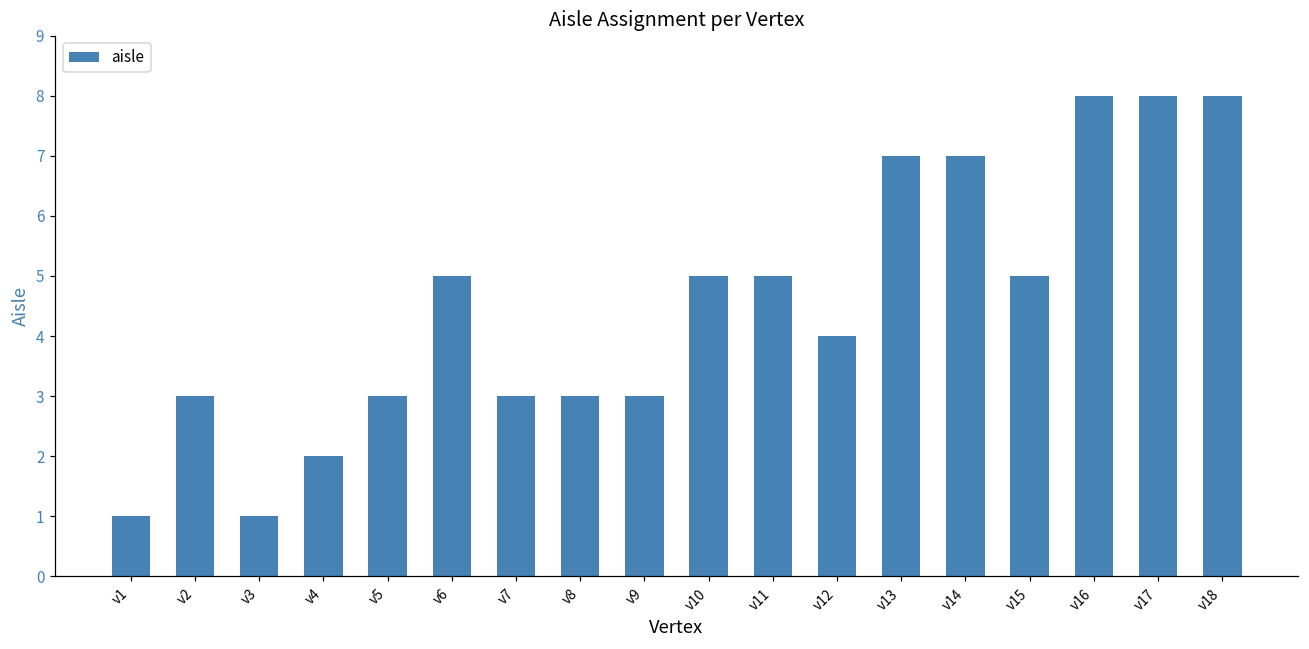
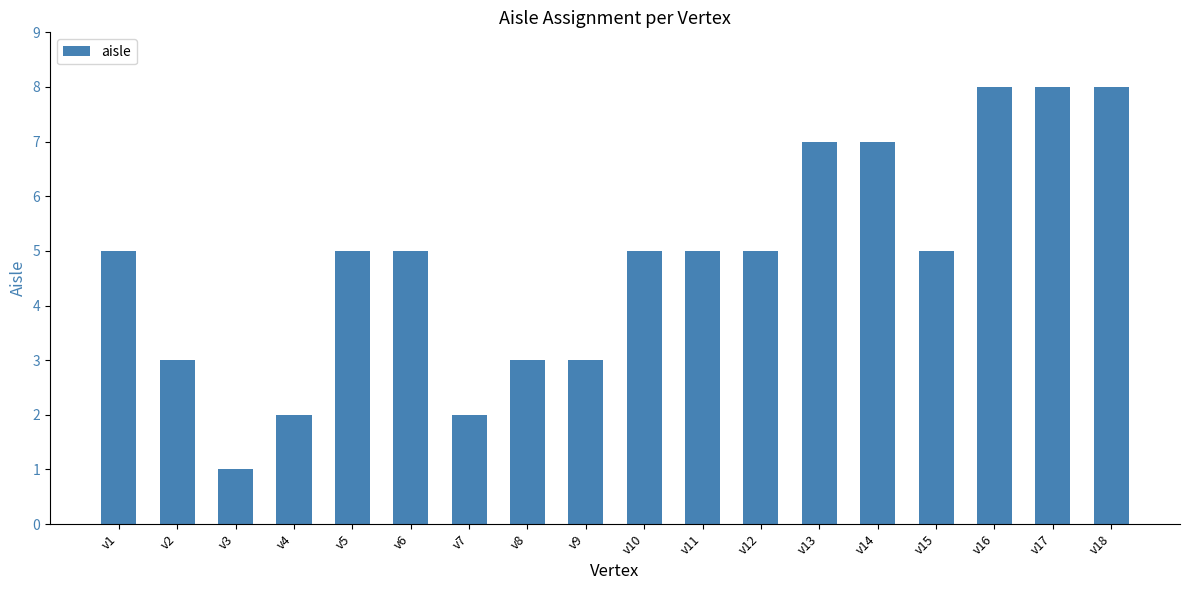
v1: 1 -> 5
v5: 3 -> 5
v7: 3 -> 2
v12: 4 -> 5
